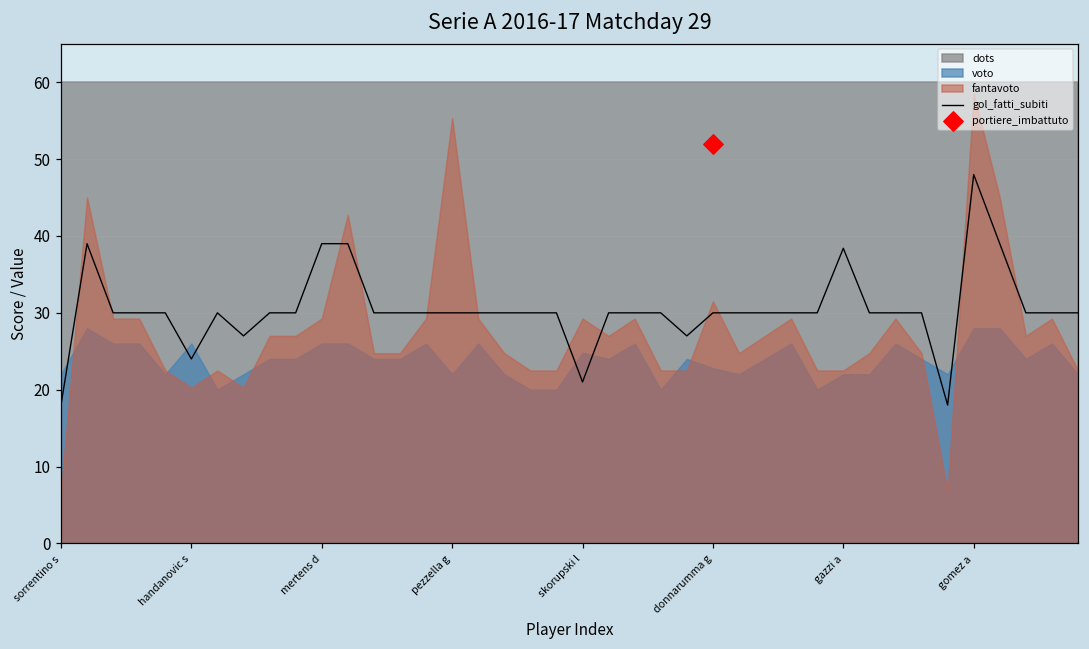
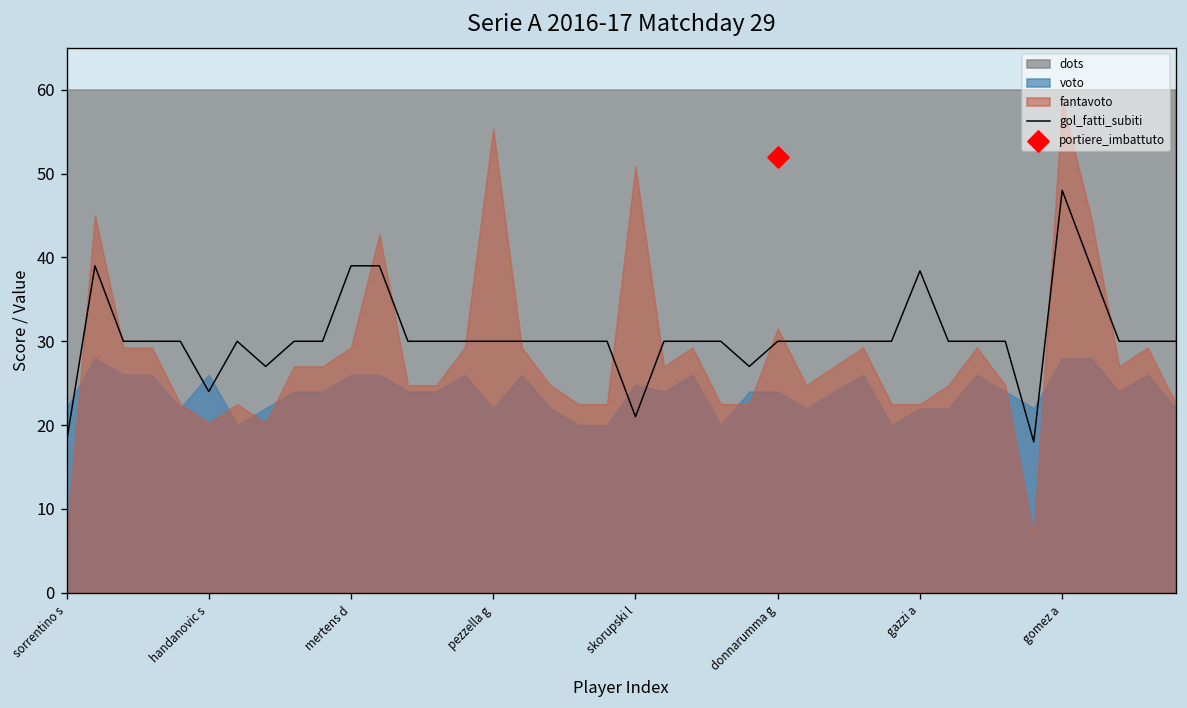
fantavoto, skorupski l: 29 -> 51
voto, donnarumma g: 23 -> 24
